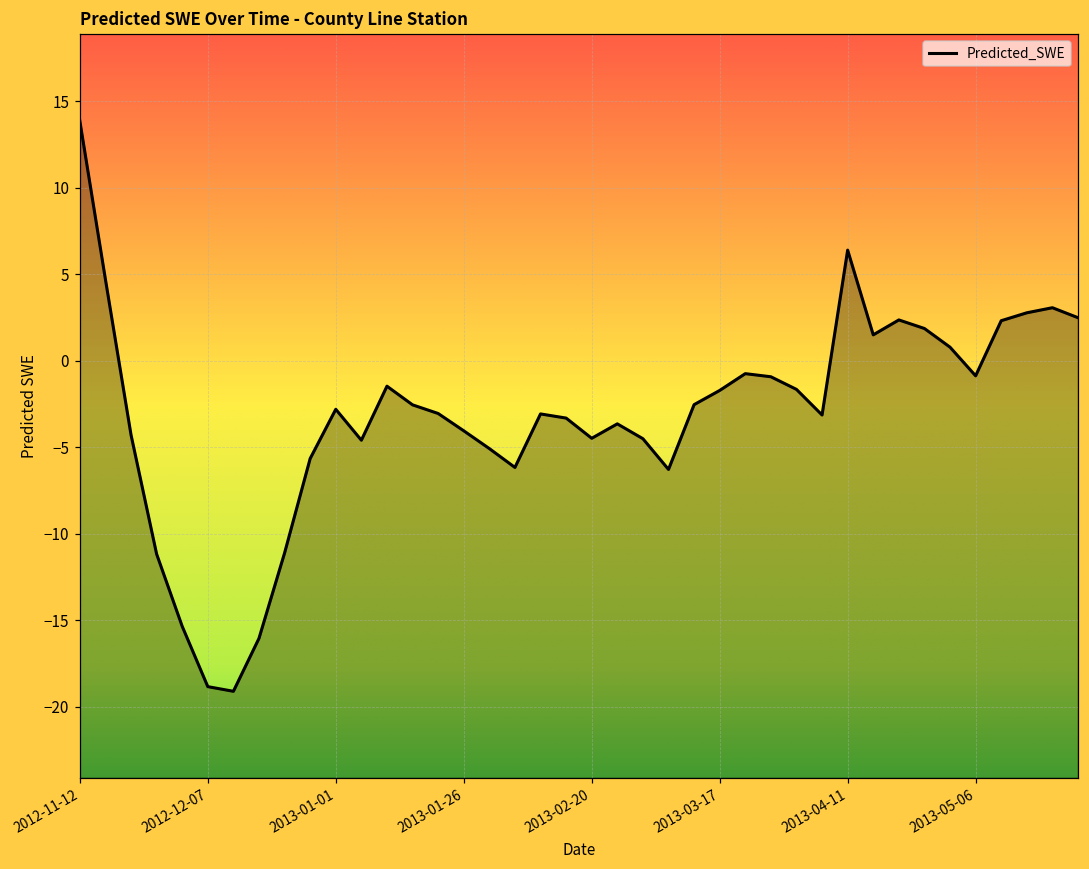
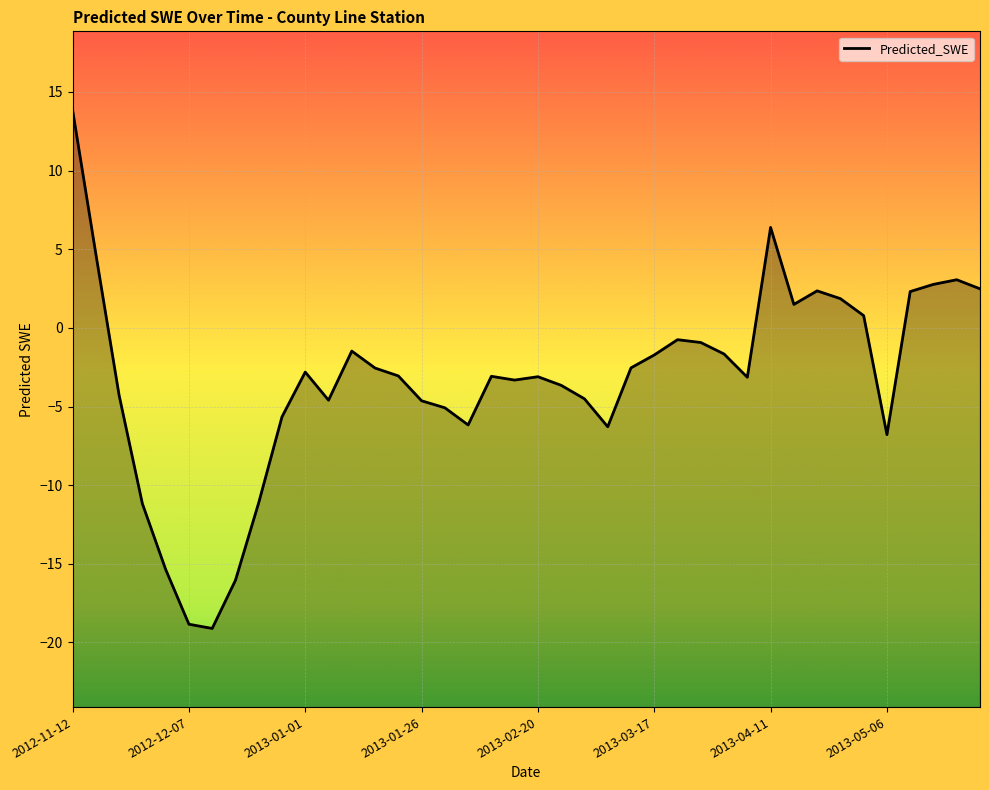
2013-01-26: -4.1 -> -4.6
2013-02-20: -4.5 -> -3.1
2013-05-06: -0.9 -> -6.8
